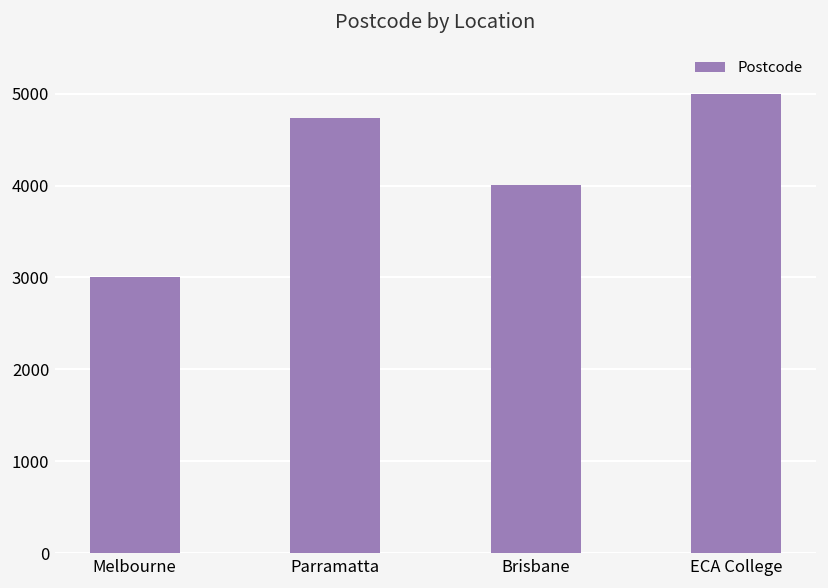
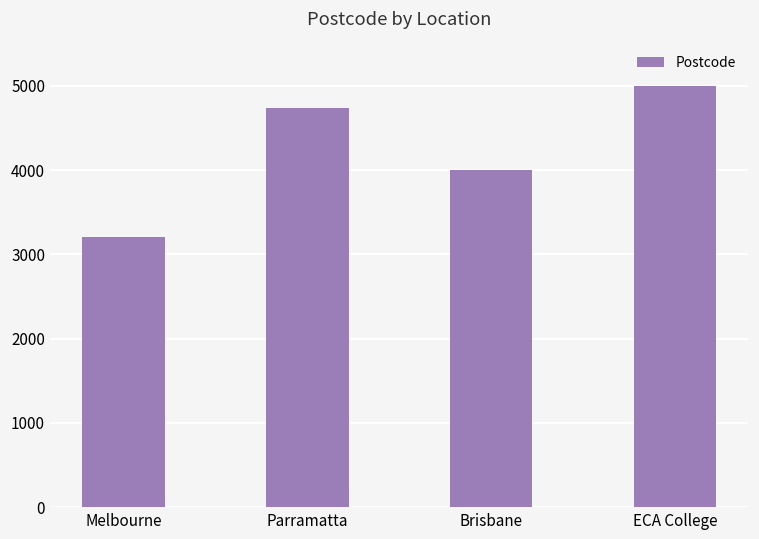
Melbourne: 3000 -> 3200
